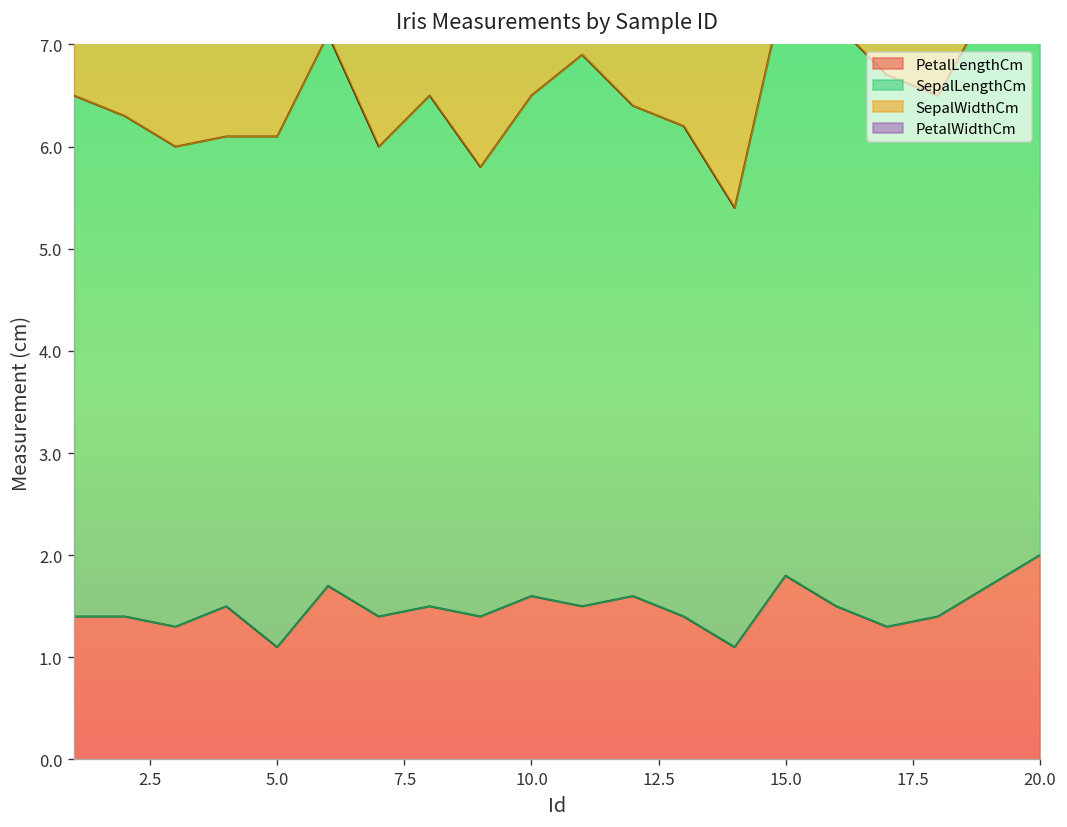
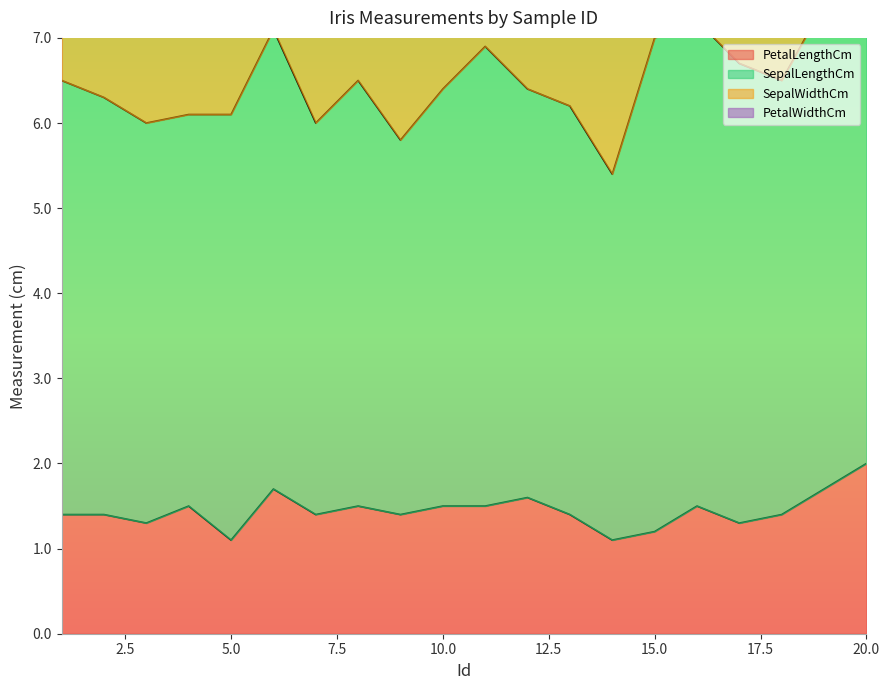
PetalLengthCm, 10.0: 1.6 -> 1.5
PetalLengthCm, 15.0: 1.8 -> 1.2
